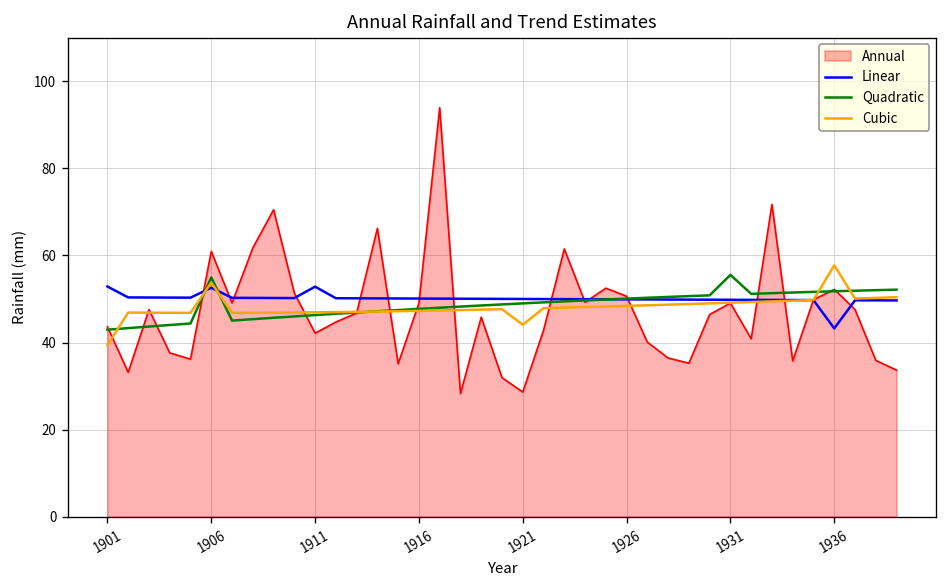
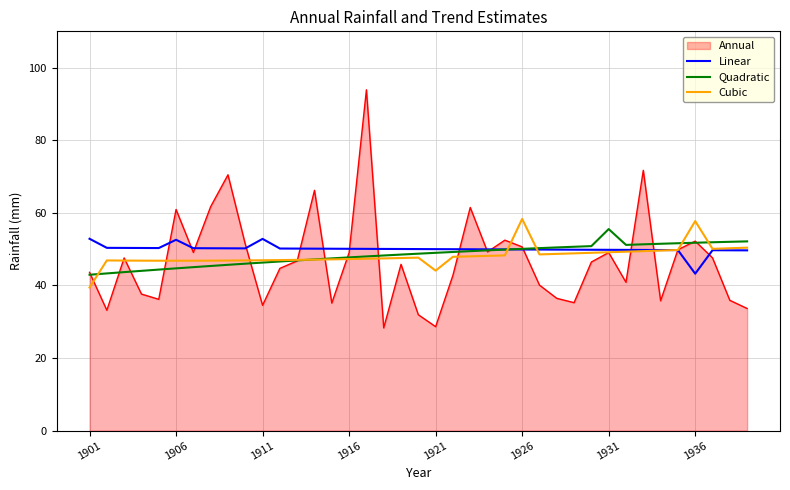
Quadratic, 1906: 55 -> 45
Cubic, 1906: 54 -> 47
Annual, 1911: 42 -> 35
Cubic, 1926: 48 -> 58
